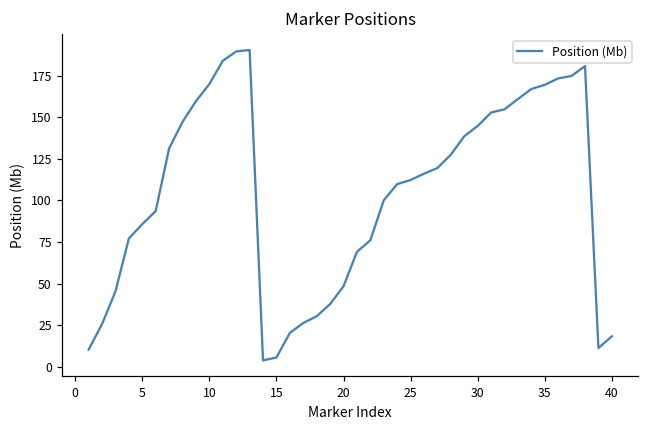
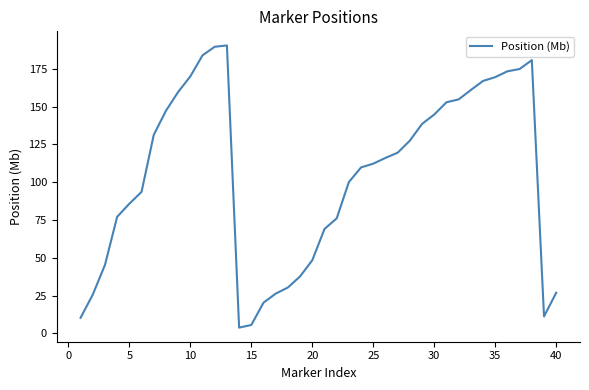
40: 18 -> 27
